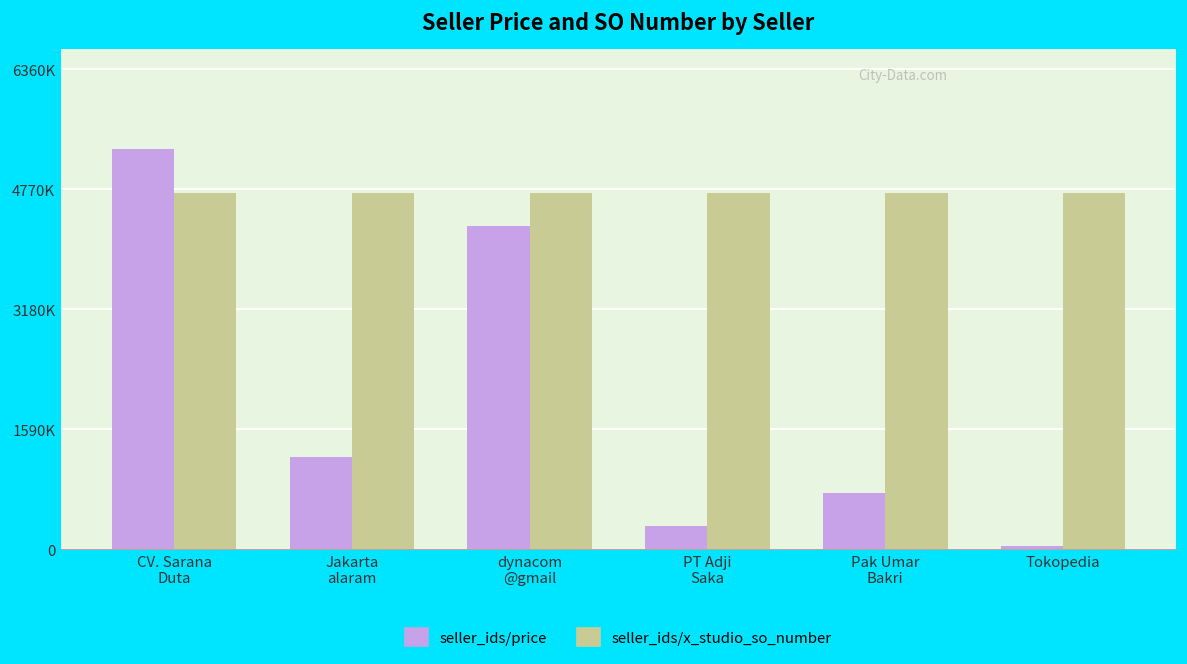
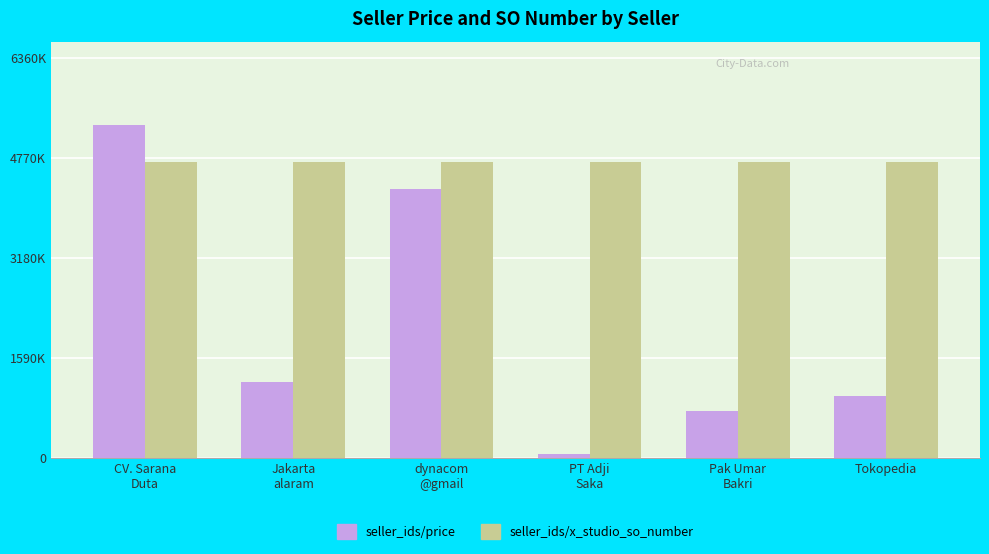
seller_ids/price, PT Adji Saka: 300000 -> 100000
seller_ids/price, Tokopedia: 0 -> 1000000
